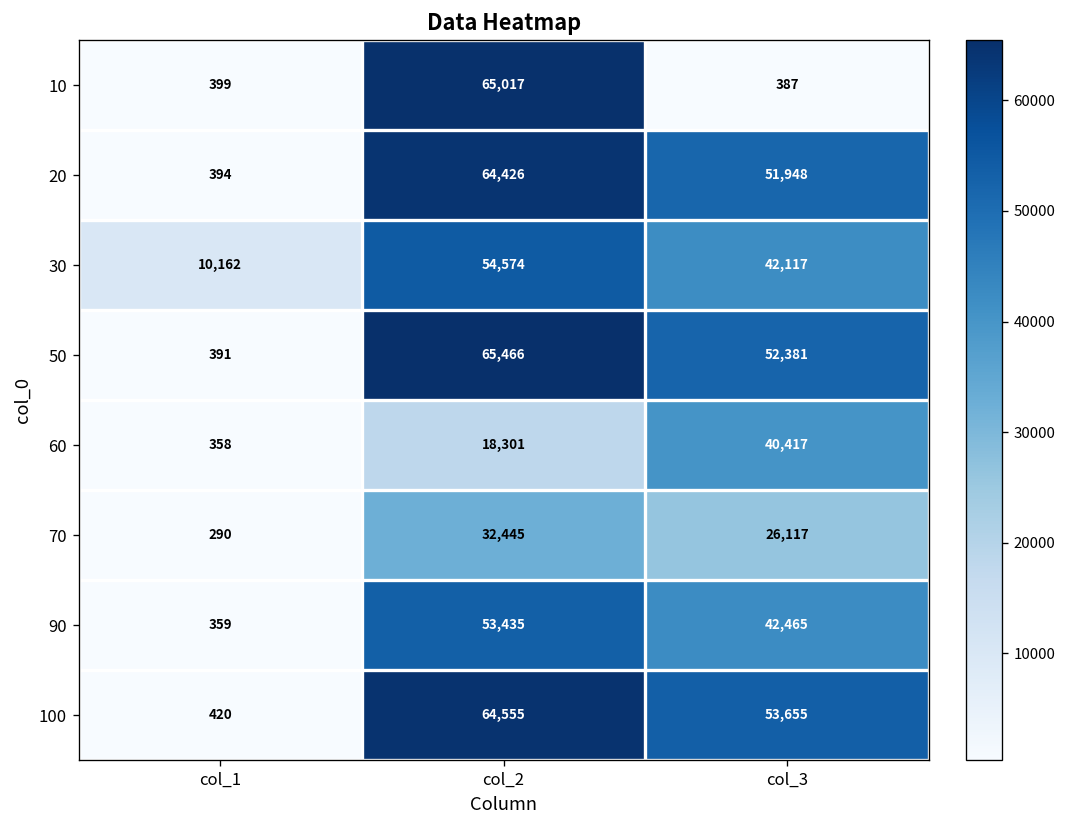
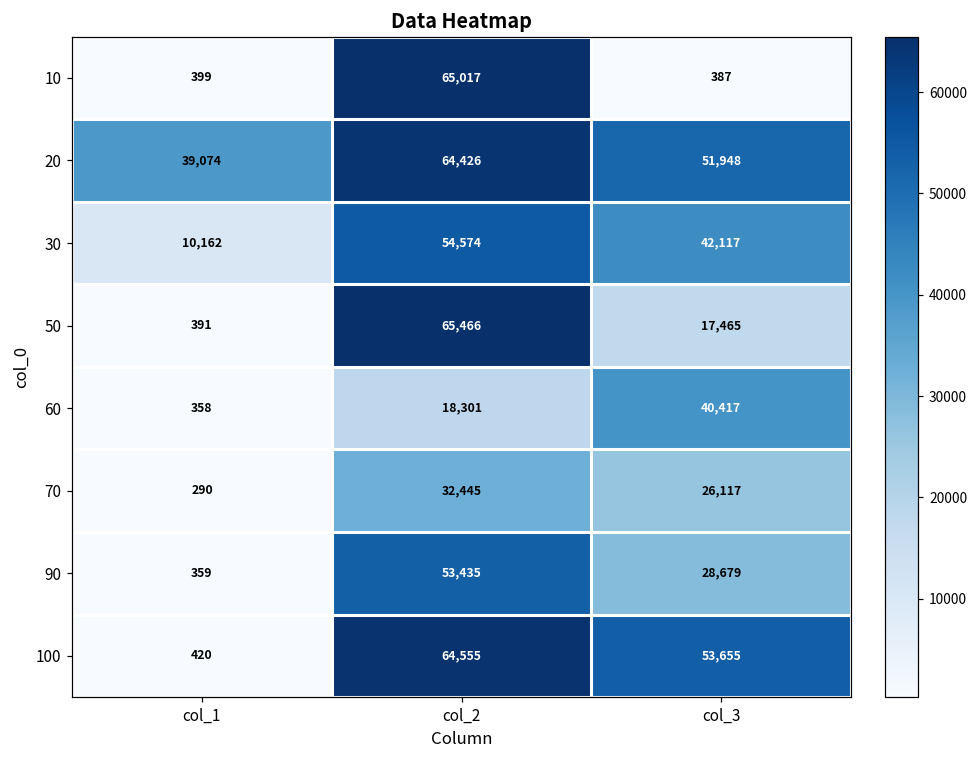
20, col_1: 394 -> 39,074
50, col_3: 52,381 -> 17,465
90, col_3: 42,465 -> 28,679
